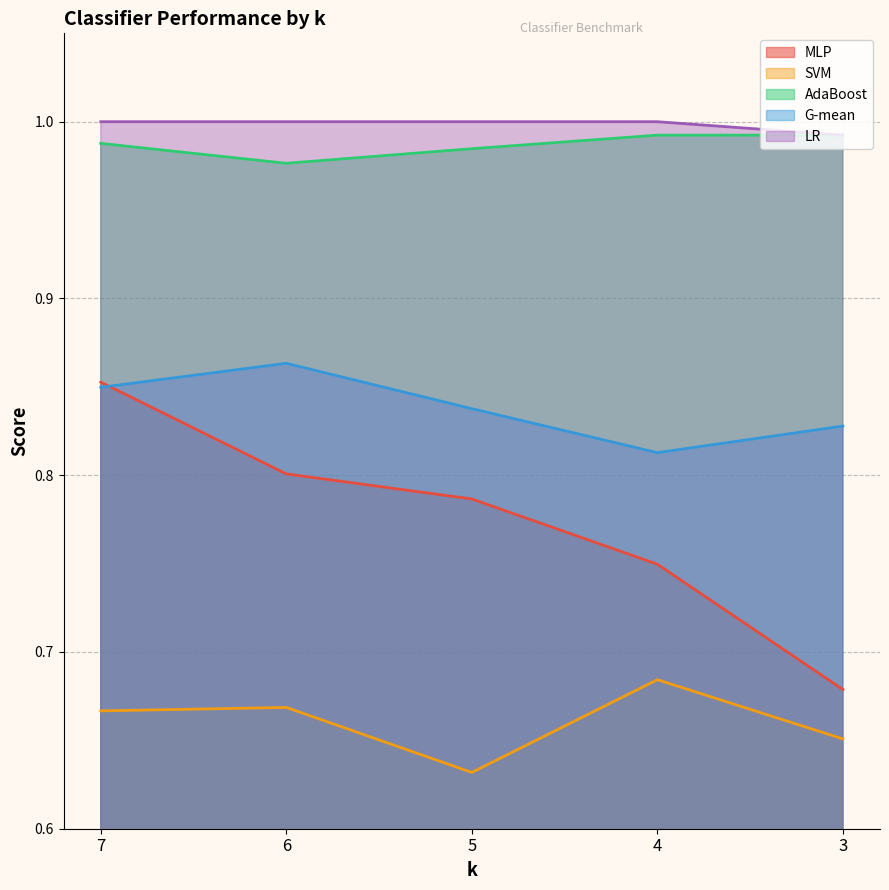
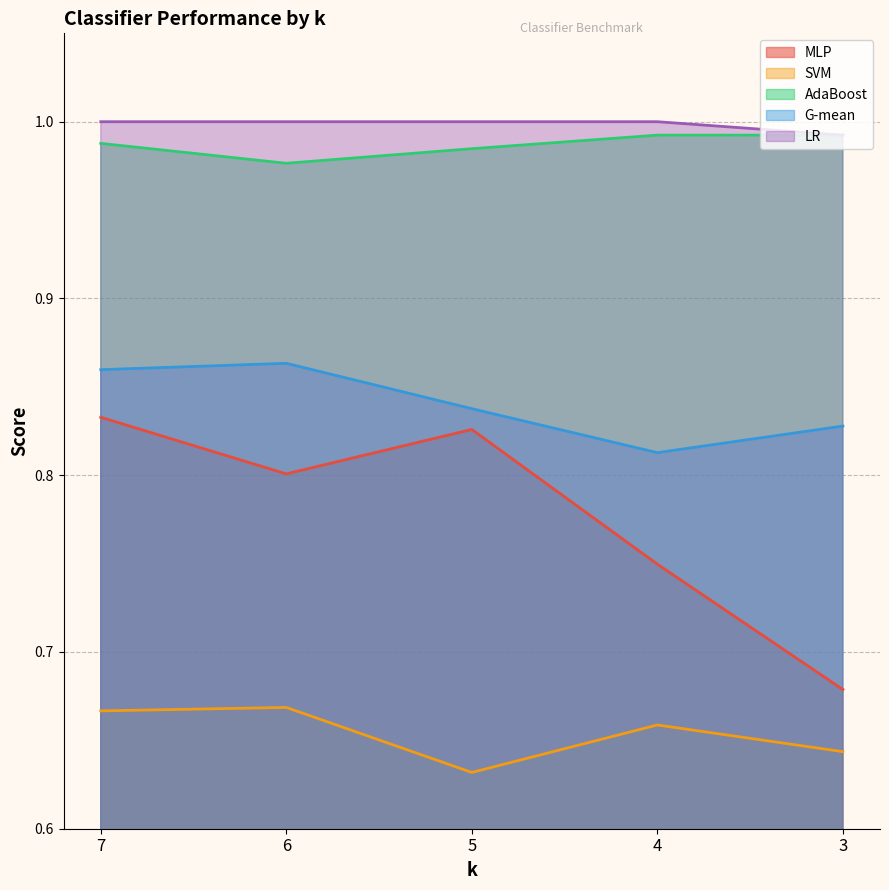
MLP, 7: 0.853 -> 0.833
G-mean, 7: 0.850 -> 0.860
MLP, 5: 0.787 -> 0.826
SVM, 4: 0.684 -> 0.659
SVM, 3: 0.651 -> 0.644
